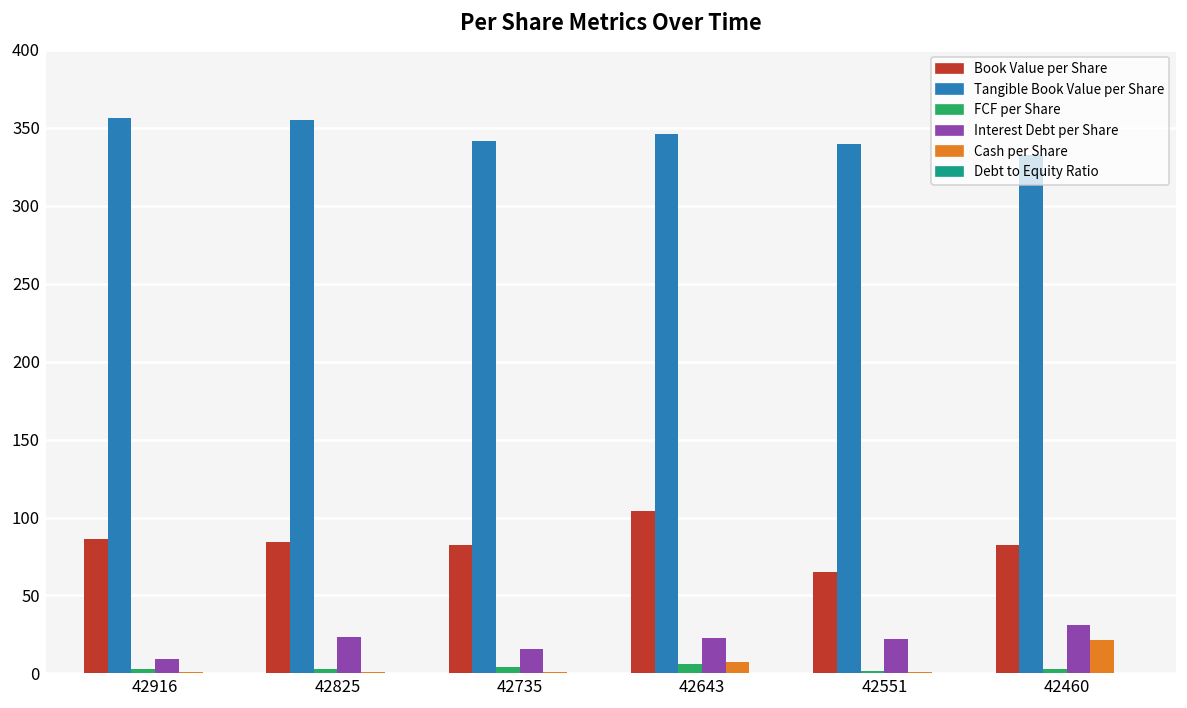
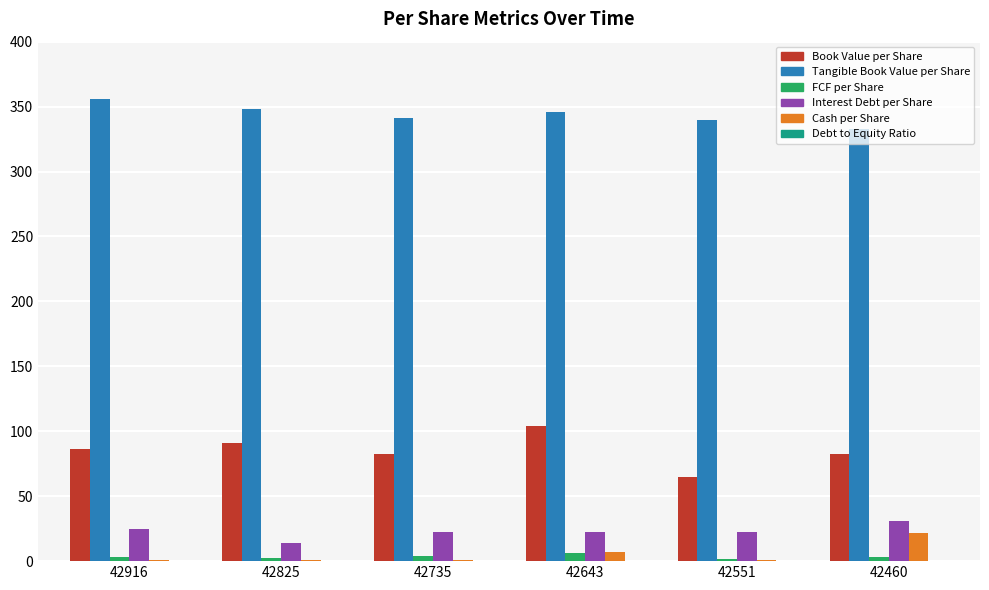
Interest Debt per Share, 42916: 9 -> 25
Book Value per Share, 42825: 84 -> 91
Tangible Book Value per Share, 42825: 355 -> 348
Interest Debt per Share, 42825: 23 -> 14
Interest Debt per Share, 42735: 16 -> 23
